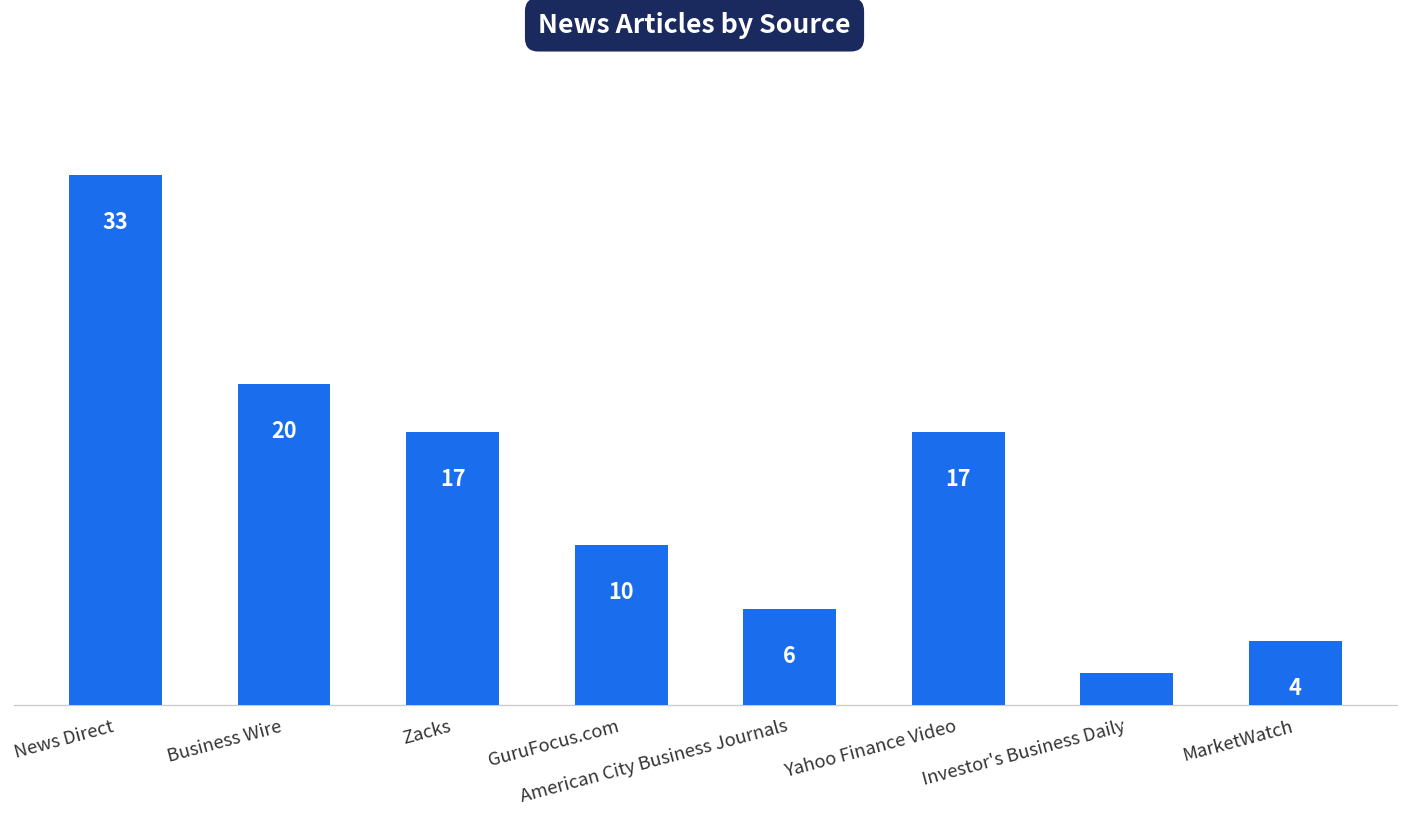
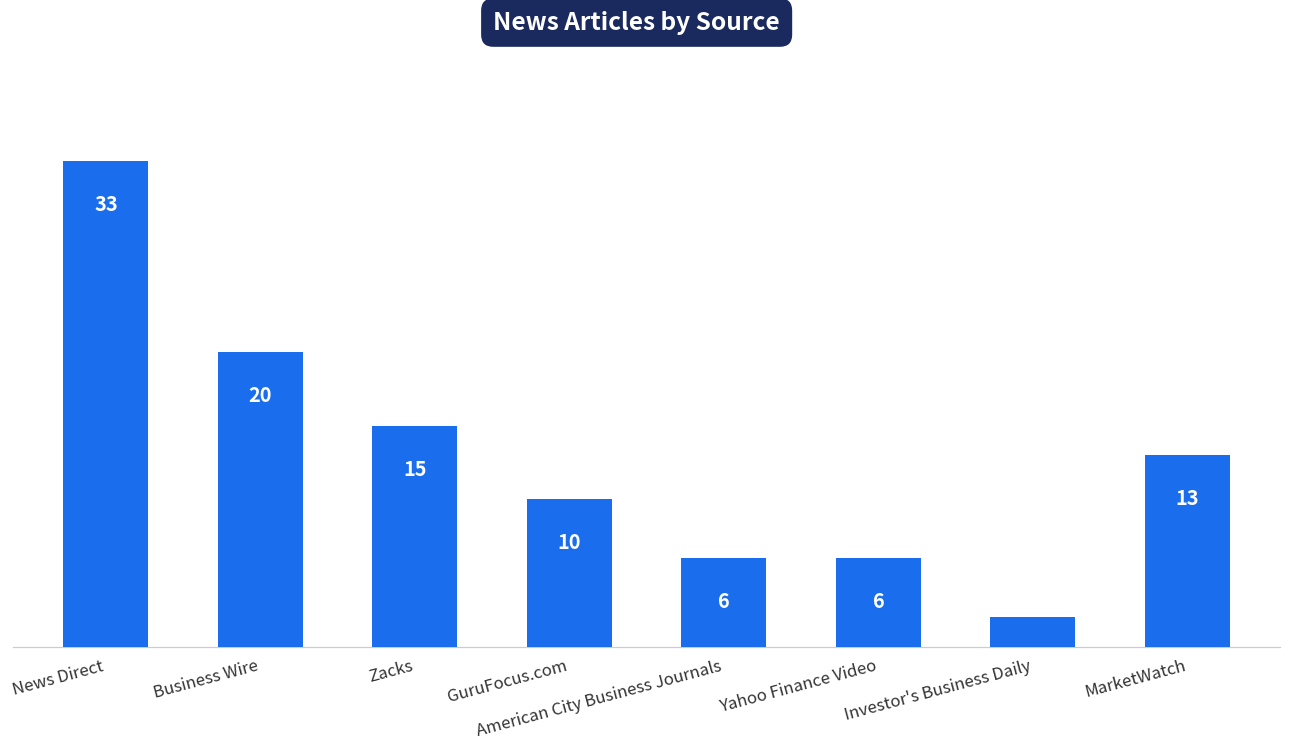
Zacks: 17 -> 15
Yahoo Finance Video: 17 -> 6
MarketWatch: 4 -> 13
